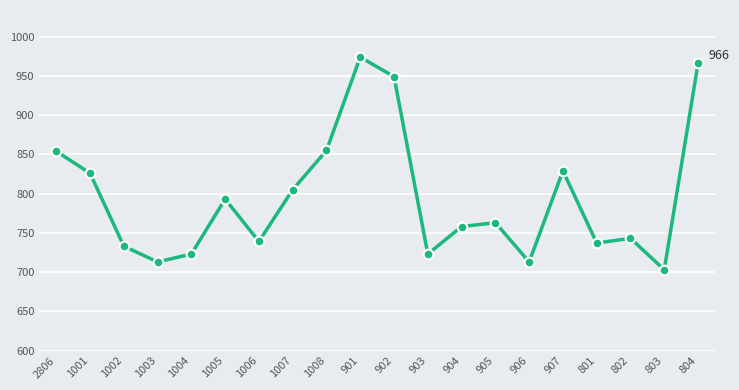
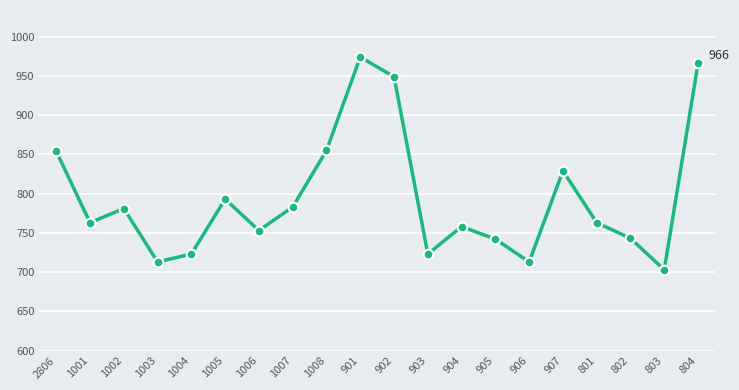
1001: 830 -> 760
1002: 730 -> 780
1006: 740 -> 750
1007: 810 -> 780
905: 760 -> 740
801: 740 -> 760
